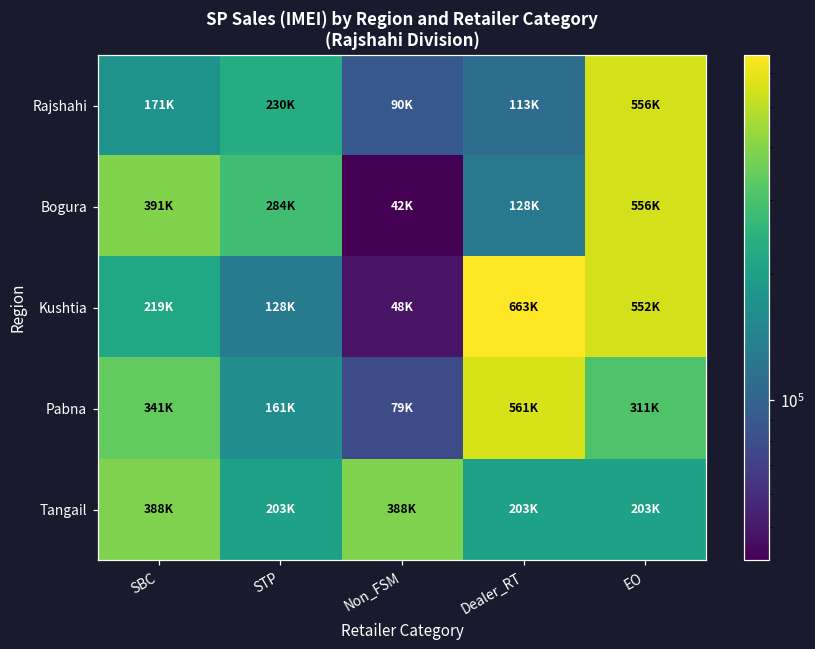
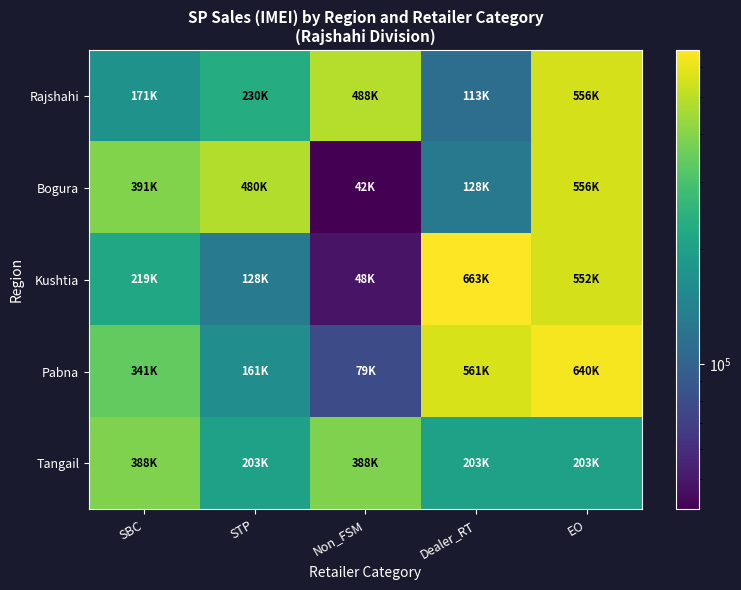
Rajshahi, Non_FSM: 90K -> 488K
Bogura, STP: 284K -> 480K
Pabna, EO: 311K -> 640K
